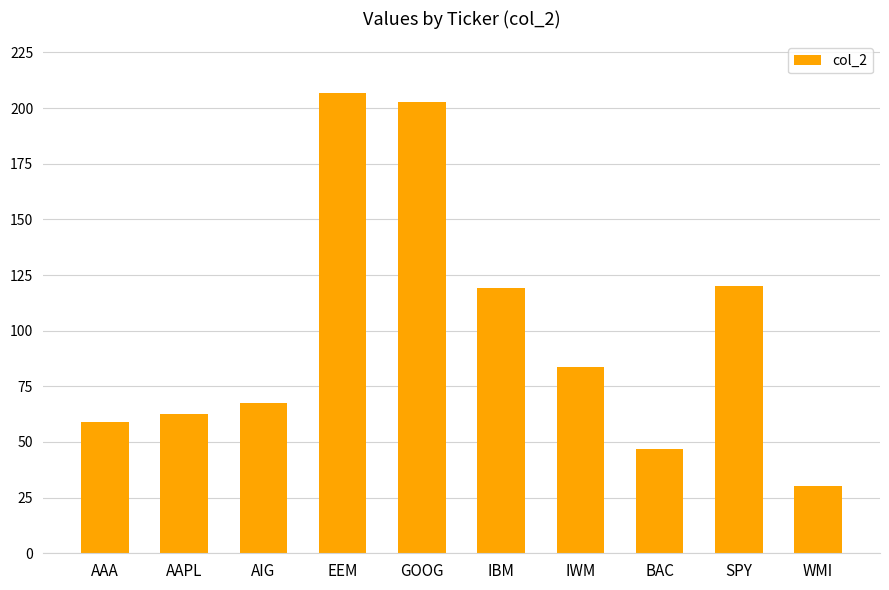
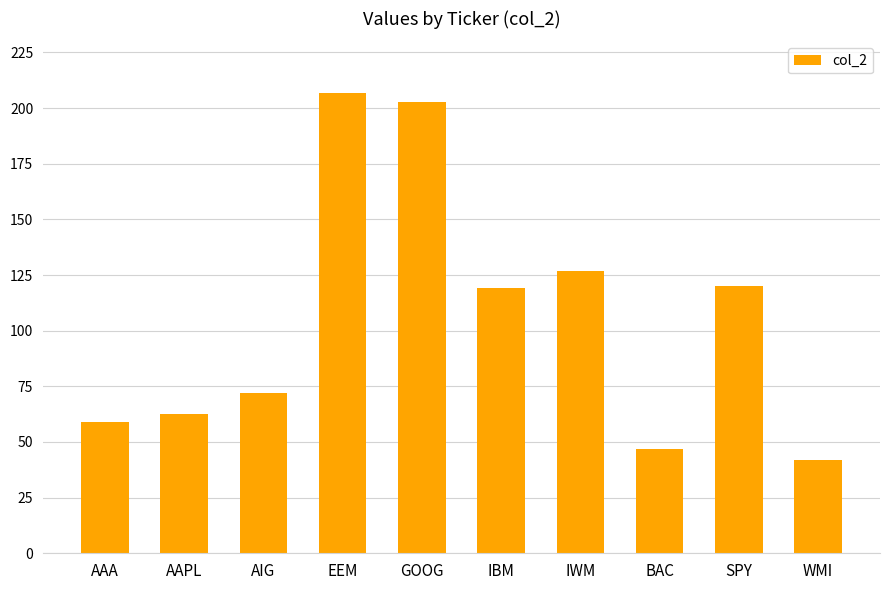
AIG: 68 -> 72
IWM: 84 -> 127
WMI: 30 -> 42
